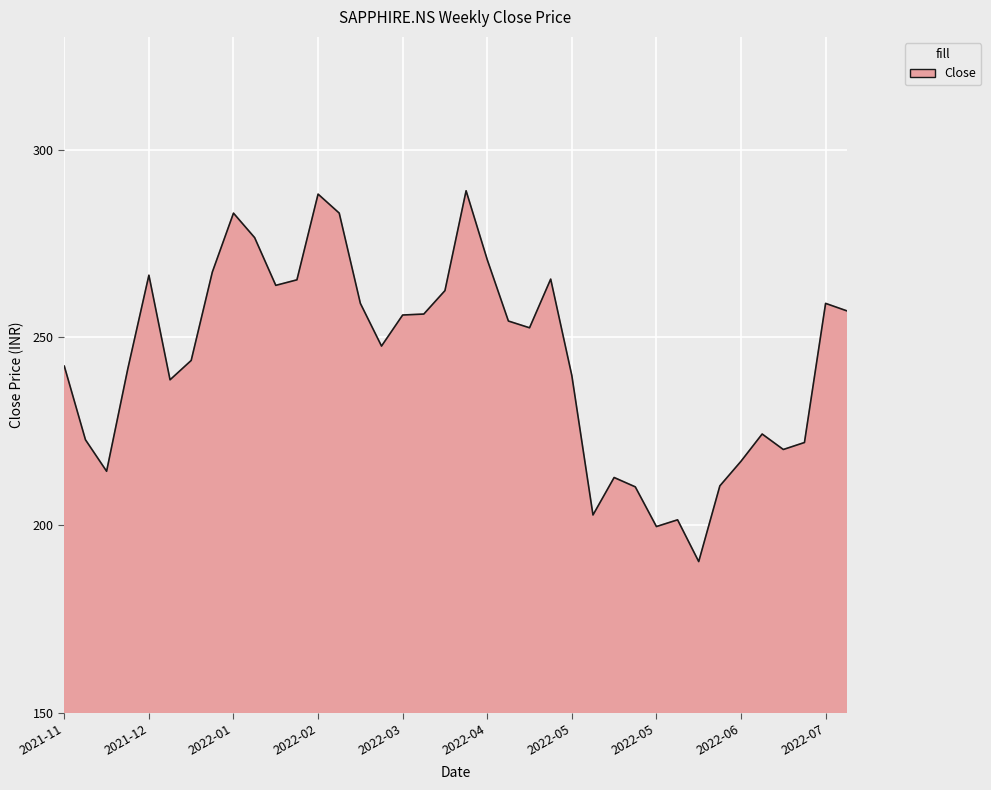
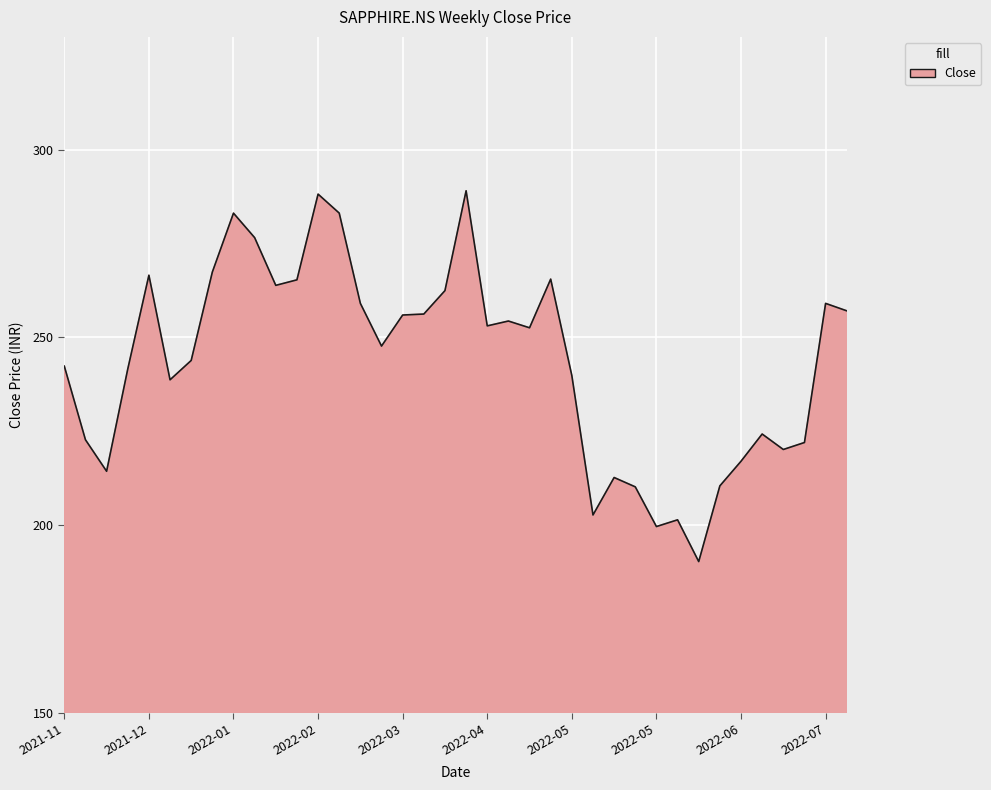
2022-04: 271 -> 253
